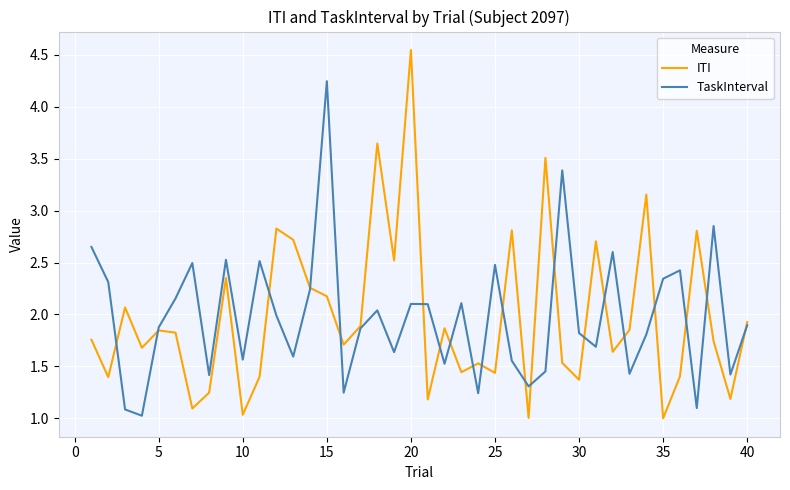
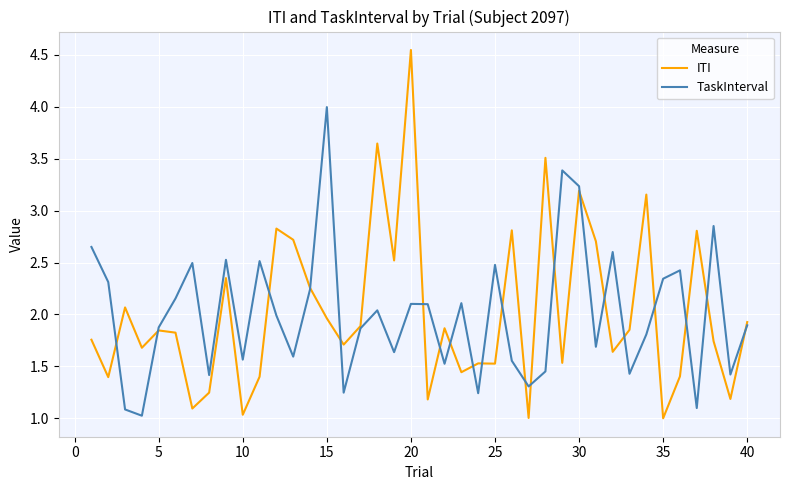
ITI, 15: 2.18 -> 1.96
TaskInterval, 15: 4.25 -> 4.00
ITI, 25: 1.44 -> 1.53
ITI, 30: 1.37 -> 3.19
TaskInterval, 30: 1.82 -> 3.24
